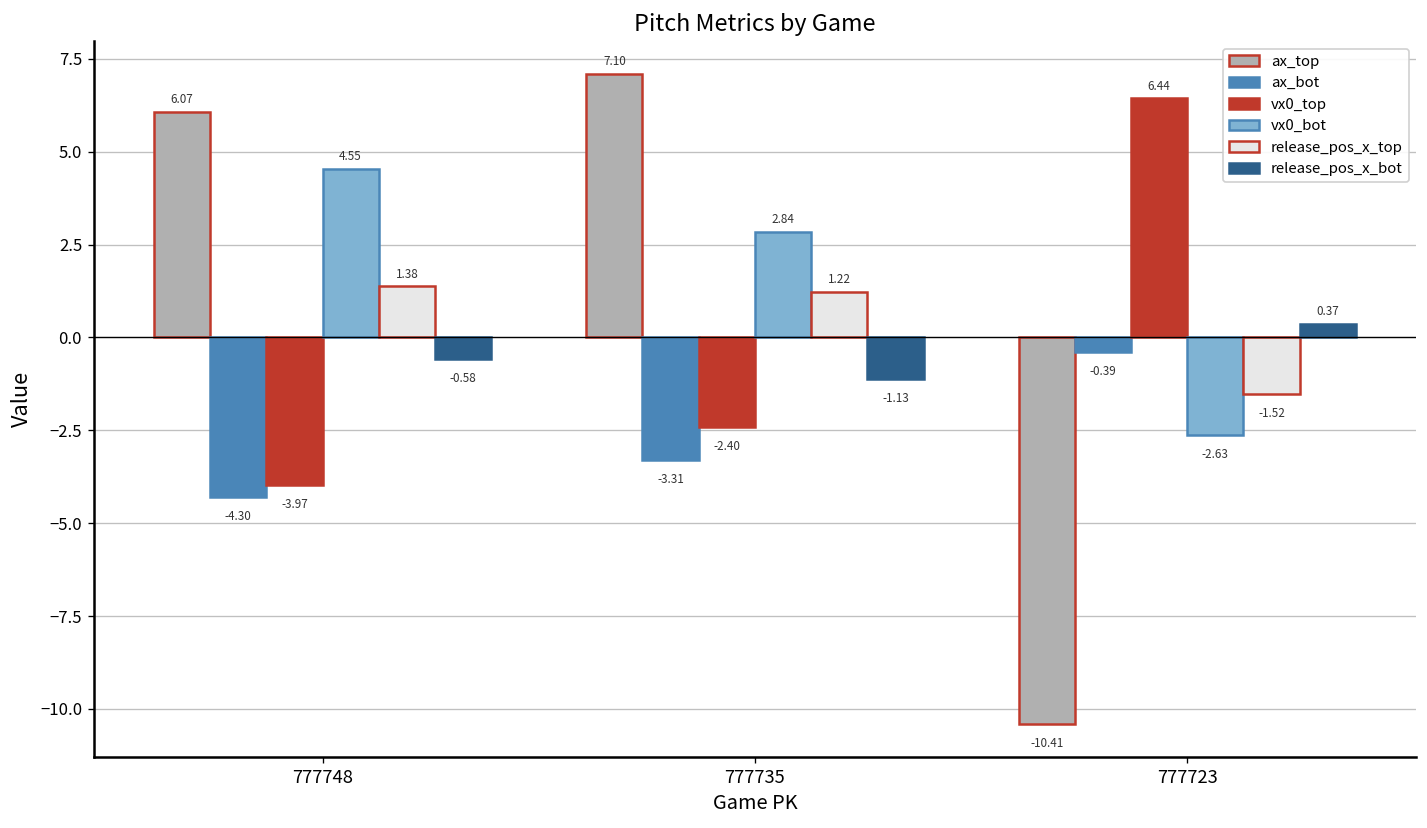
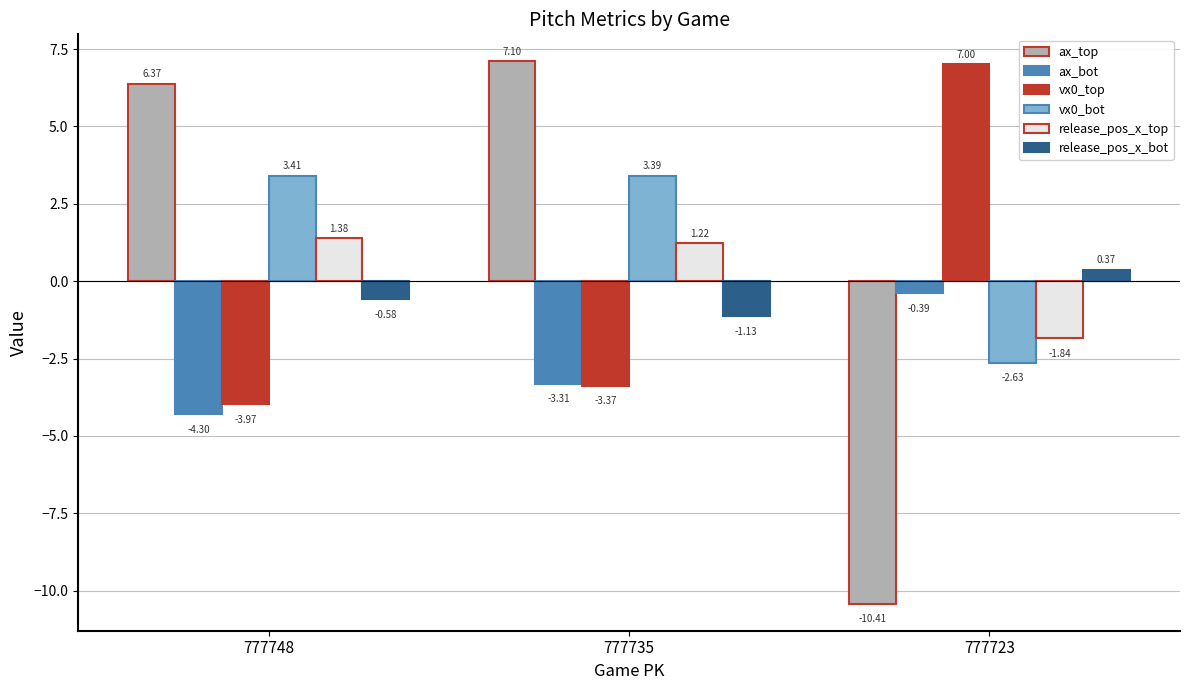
ax_top, 777748: 6.07 -> 6.37
vx0_bot, 777748: 4.55 -> 3.41
vx0_top, 777735: -2.40 -> -3.37
vx0_bot, 777735: 2.84 -> 3.39
vx0_top, 777723: 6.44 -> 7.00
release_pos_x_top, 777723: -1.52 -> -1.84
